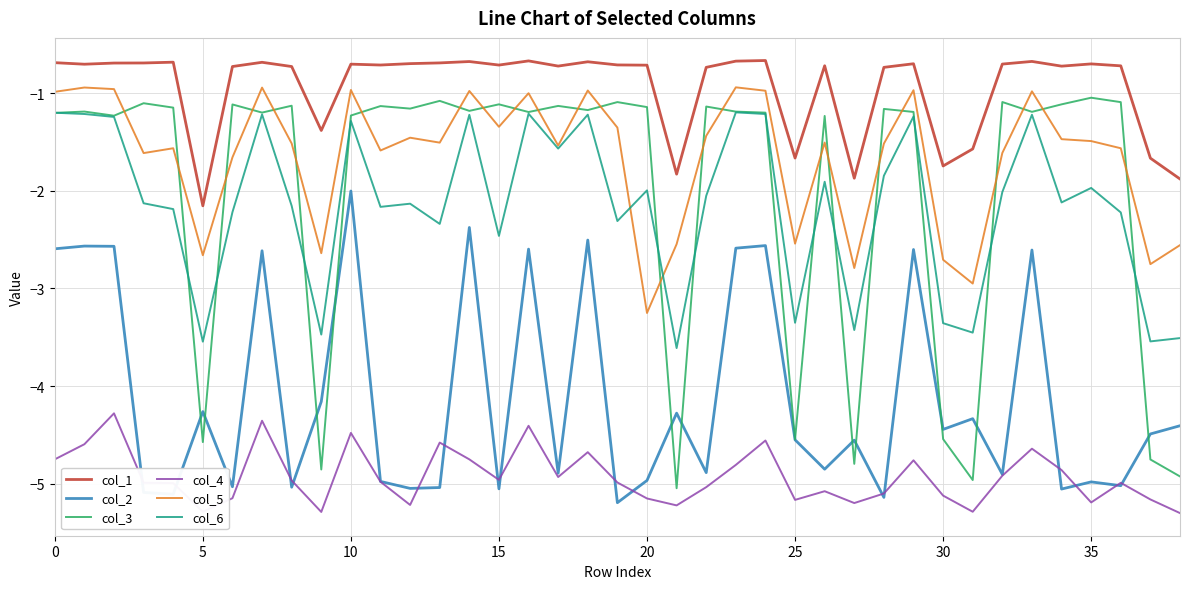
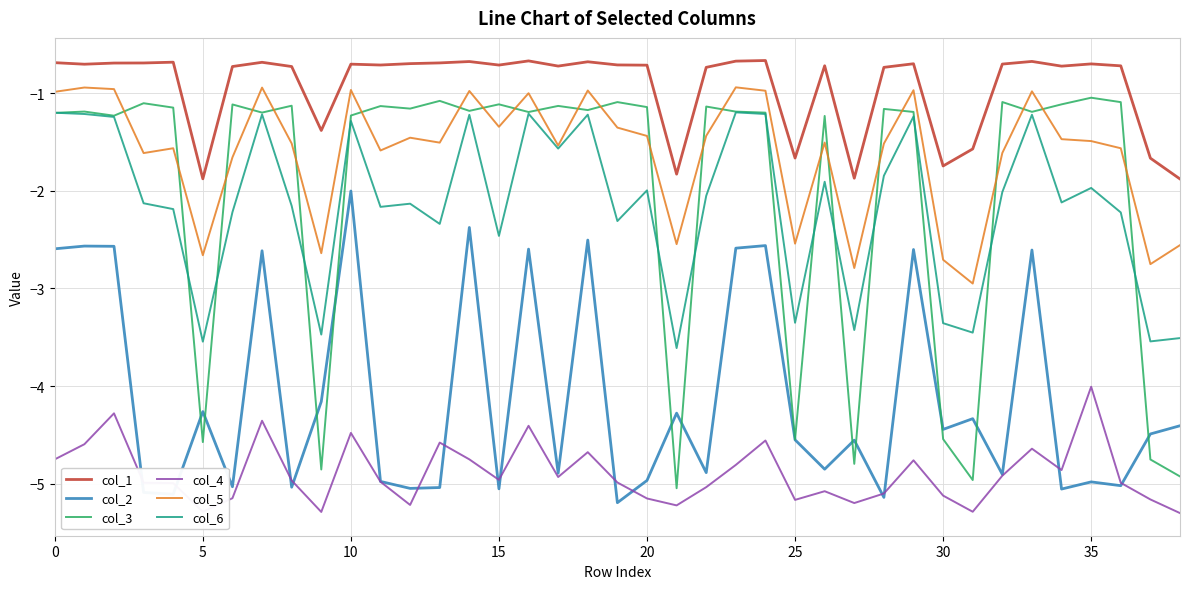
col_1, 5: -2.2 -> -1.9
col_5, 20: -3.3 -> -1.4
col_4, 35: -5.2 -> -4.0
